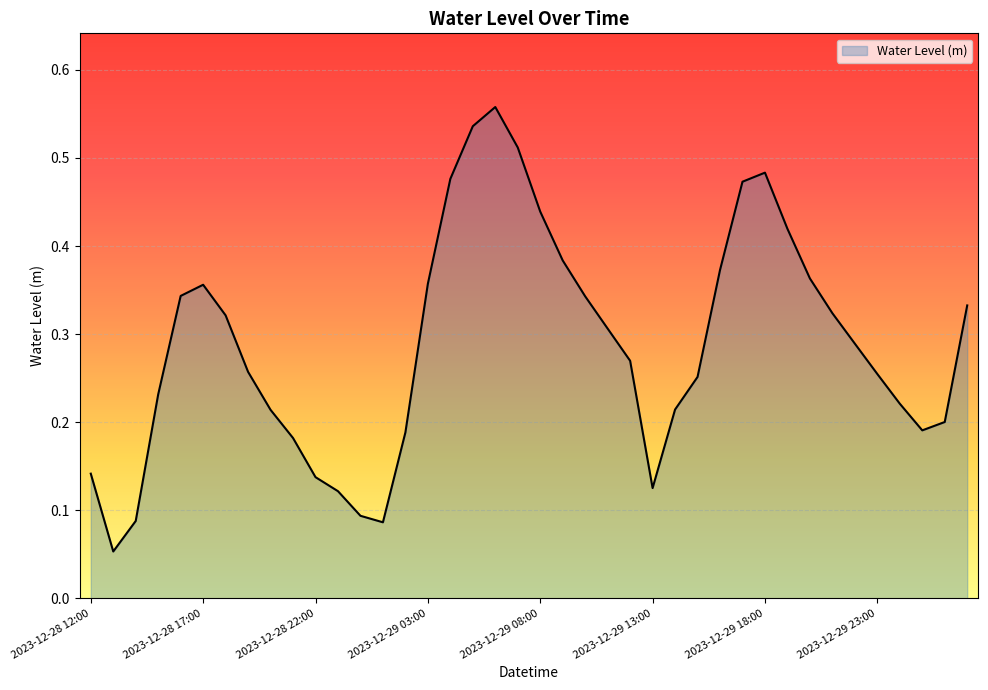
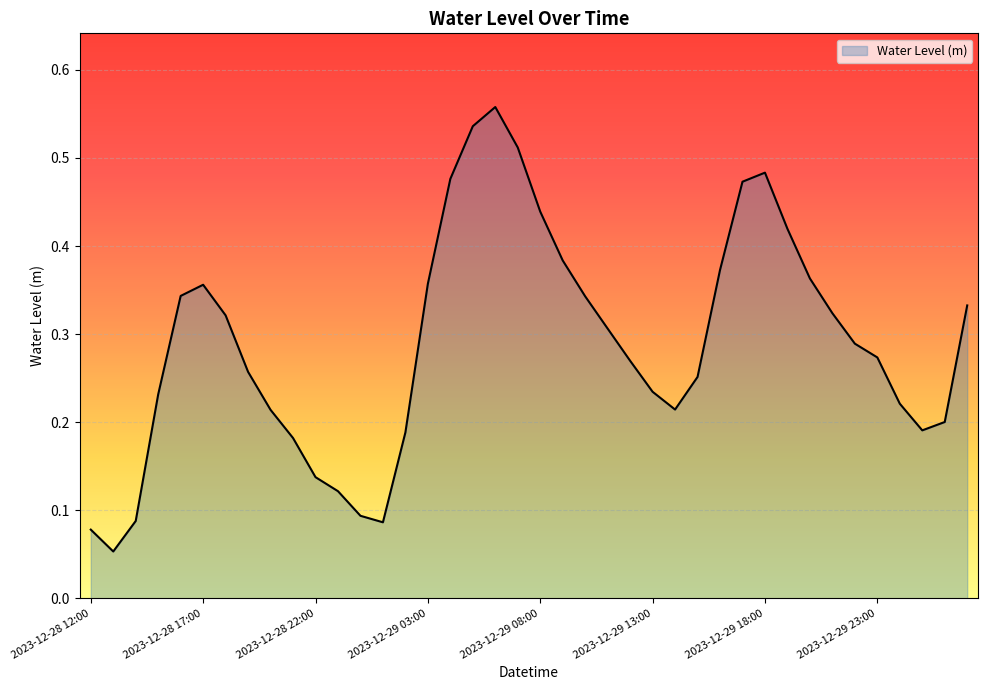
2023-12-28 12:00: 0.14 -> 0.08
2023-12-29 13:00: 0.13 -> 0.23
2023-12-29 23:00: 0.25 -> 0.27
